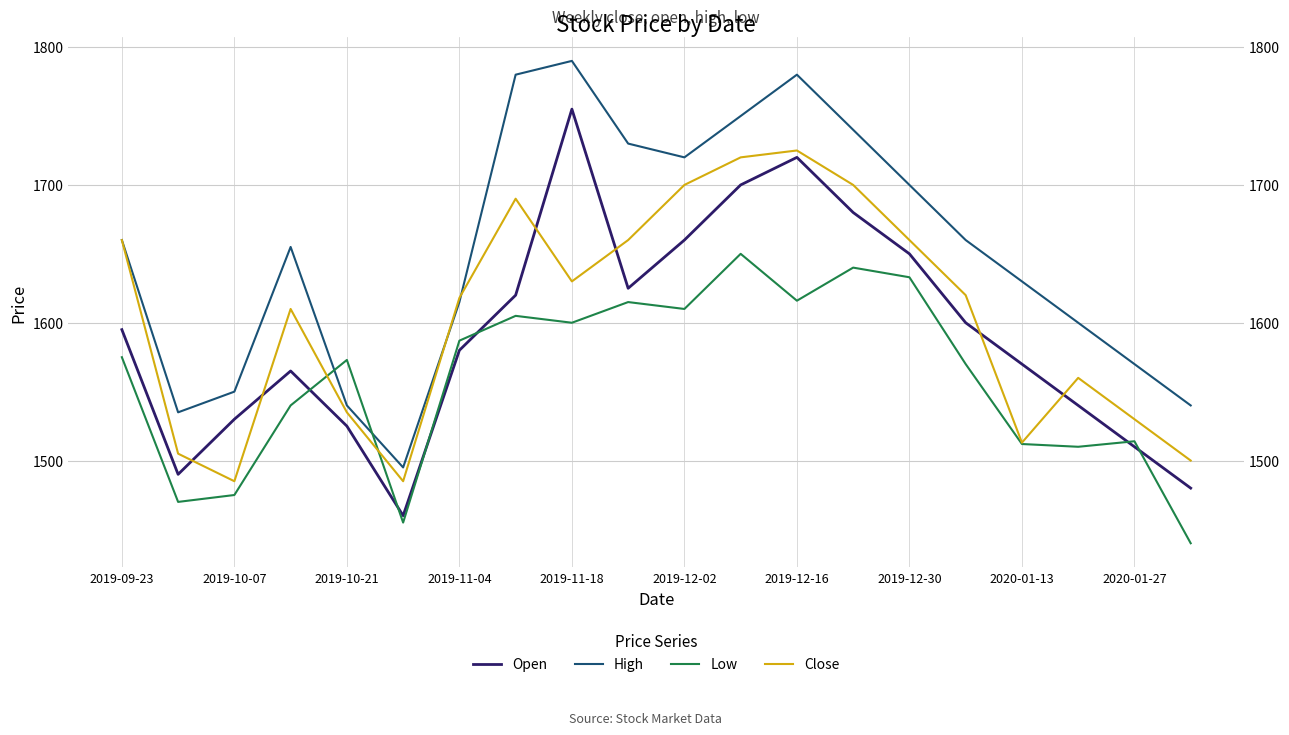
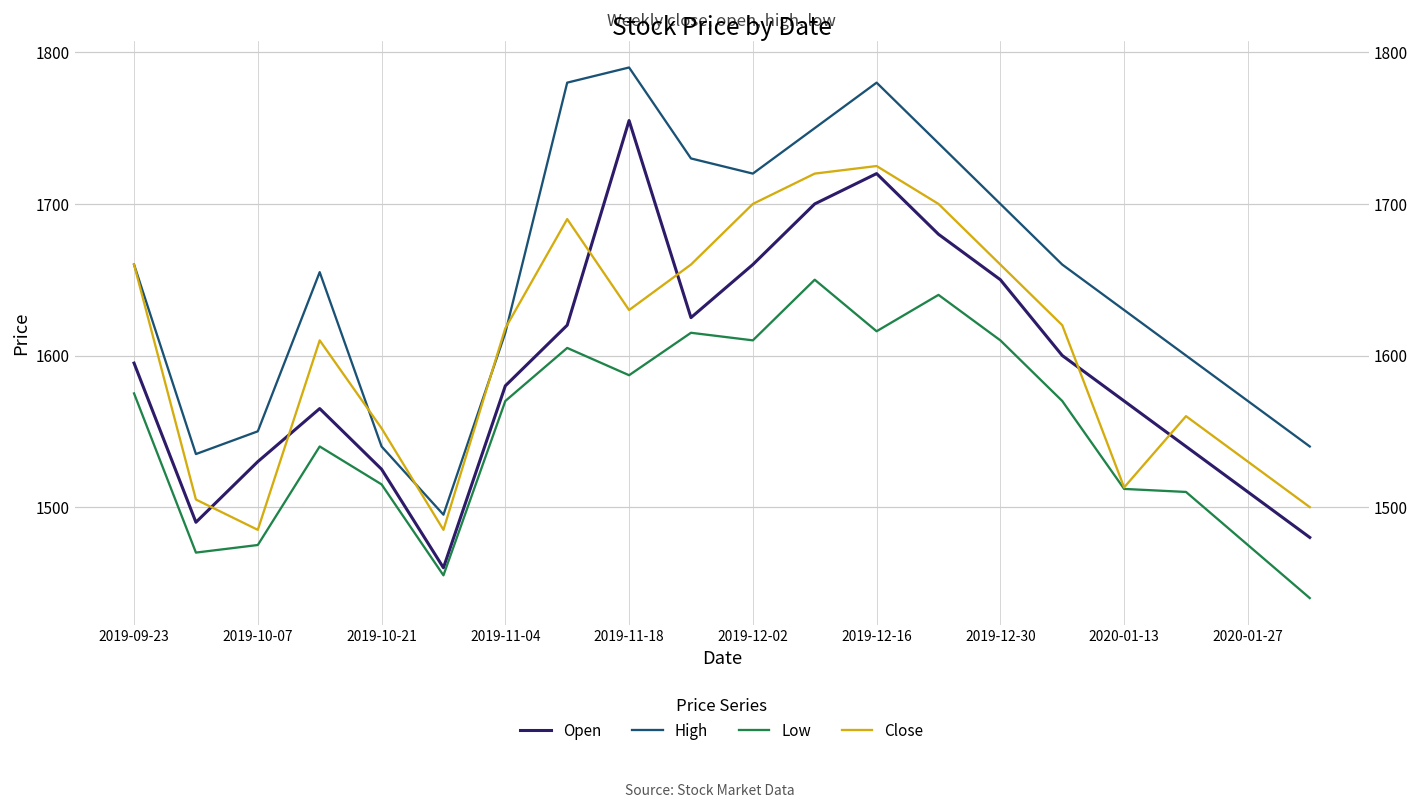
Low, 2019-10-21: 1573 -> 1515
Close, 2019-10-21: 1535 -> 1552
Low, 2019-11-04: 1587 -> 1570
Low, 2019-11-18: 1600 -> 1587
Low, 2019-12-30: 1633 -> 1610
Low, 2020-01-27: 1514 -> 1475
